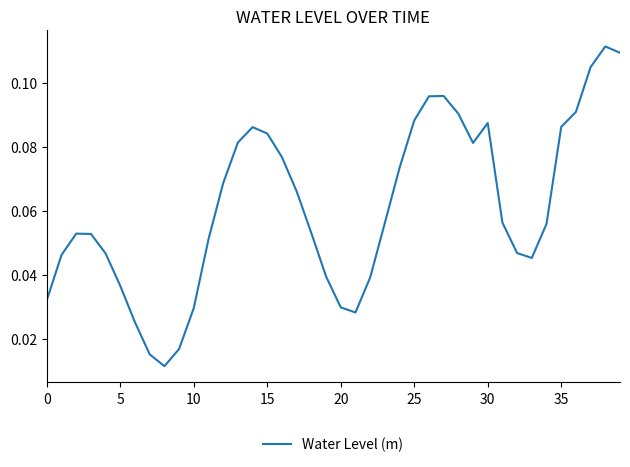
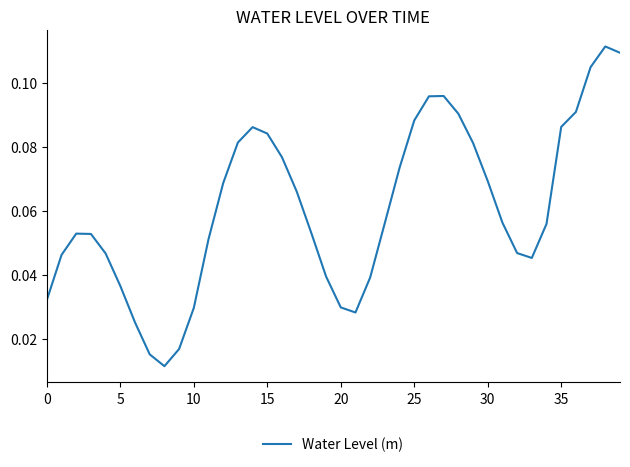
30: 0.088 -> 0.069
